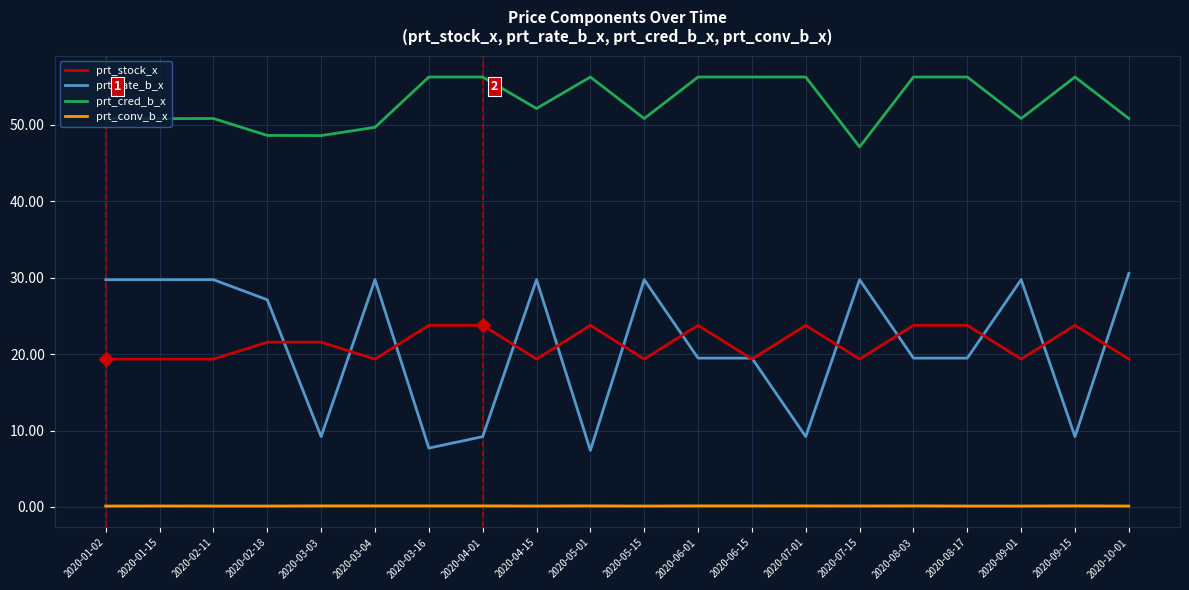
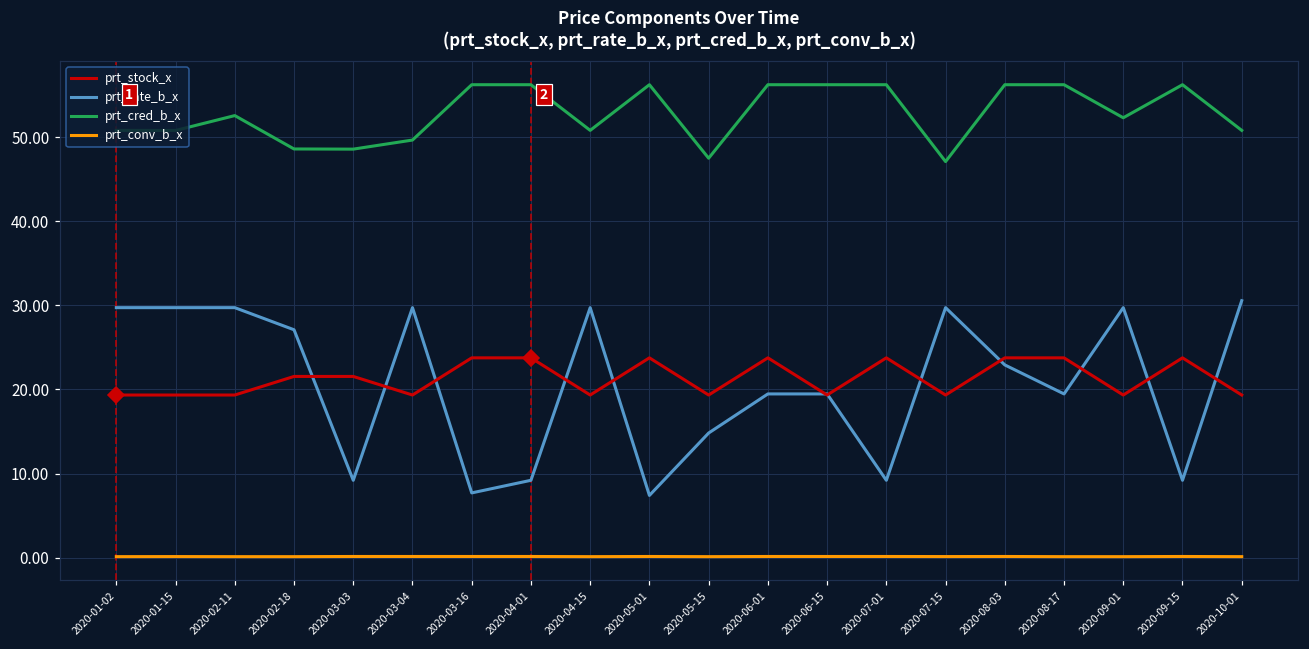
prt_cred_b_x, 2020-02-11: 51 -> 53
prt_cred_b_x, 2020-04-15: 52 -> 51
prt_rate_b_x, 2020-05-15: 30 -> 15
prt_cred_b_x, 2020-05-15: 51 -> 48
prt_rate_b_x, 2020-08-03: 19 -> 23
prt_cred_b_x, 2020-09-01: 51 -> 52
